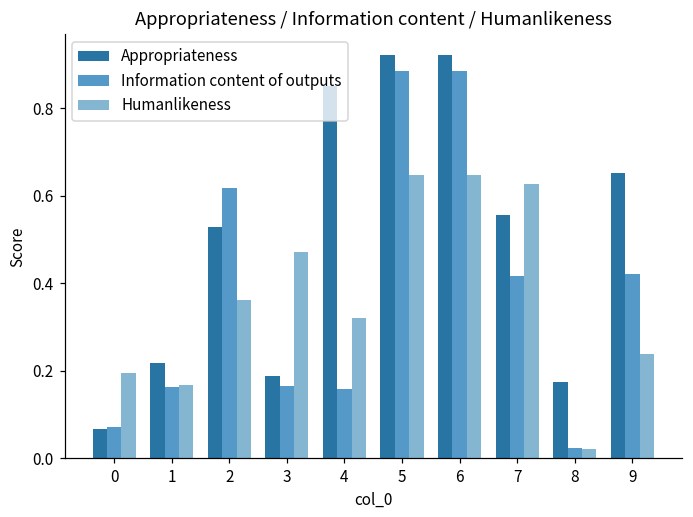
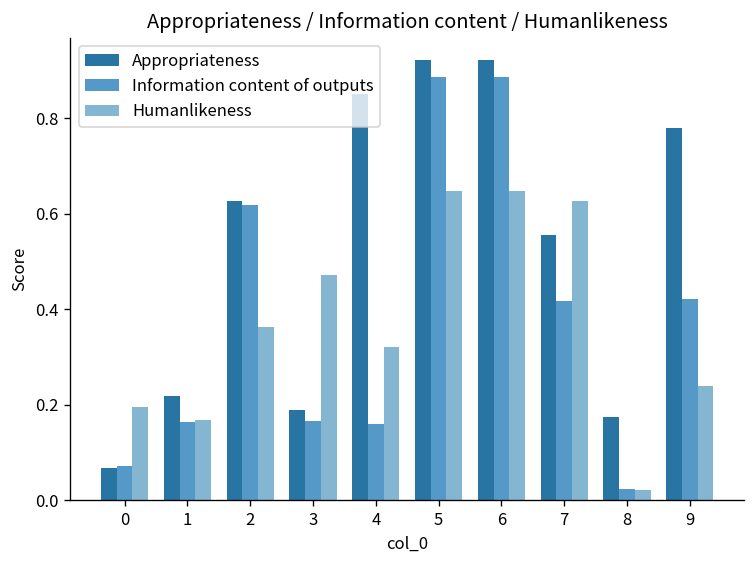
Appropriateness, 2: 0.53 -> 0.63
Appropriateness, 9: 0.65 -> 0.78
